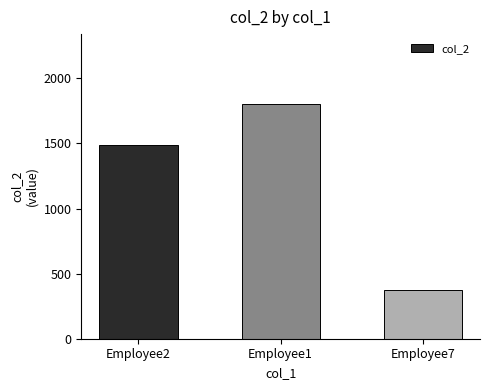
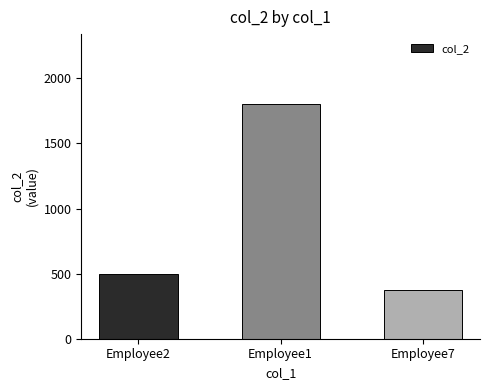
Employee2: 1490 -> 500
